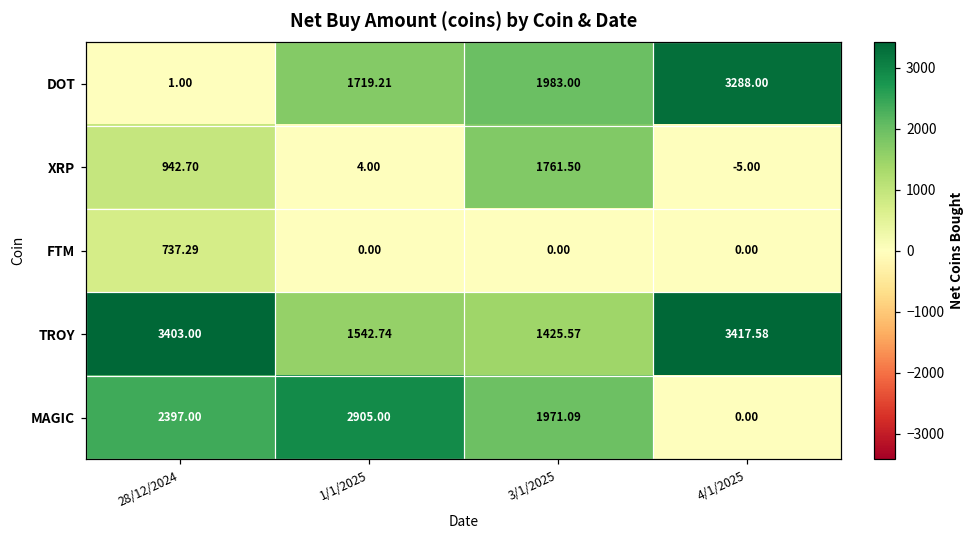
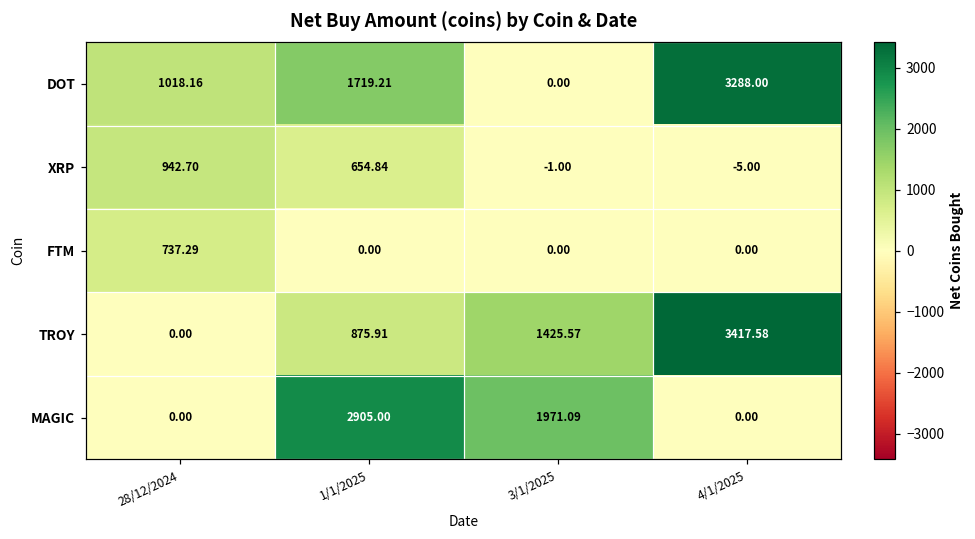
DOT, 28/12/2024: 1.00 -> 1018.16
DOT, 3/1/2025: 1983.00 -> 0.00
XRP, 1/1/2025: 4.00 -> 654.84
XRP, 3/1/2025: 1761.50 -> -1.00
TROY, 28/12/2024: 3403.00 -> 0.00
TROY, 1/1/2025: 1542.74 -> 875.91
MAGIC, 28/12/2024: 2397.00 -> 0.00
